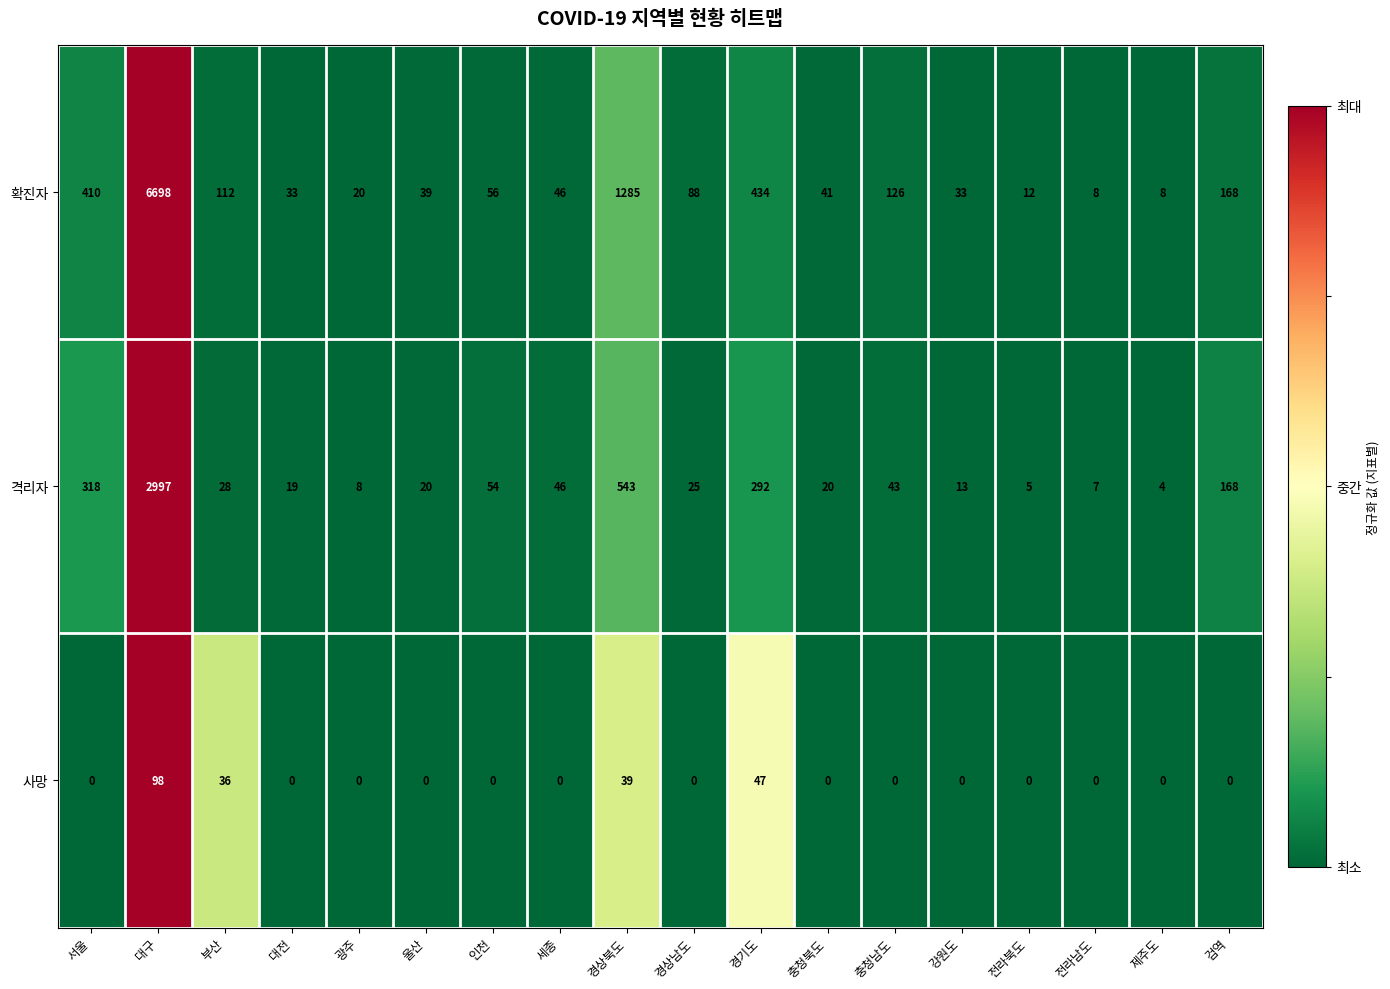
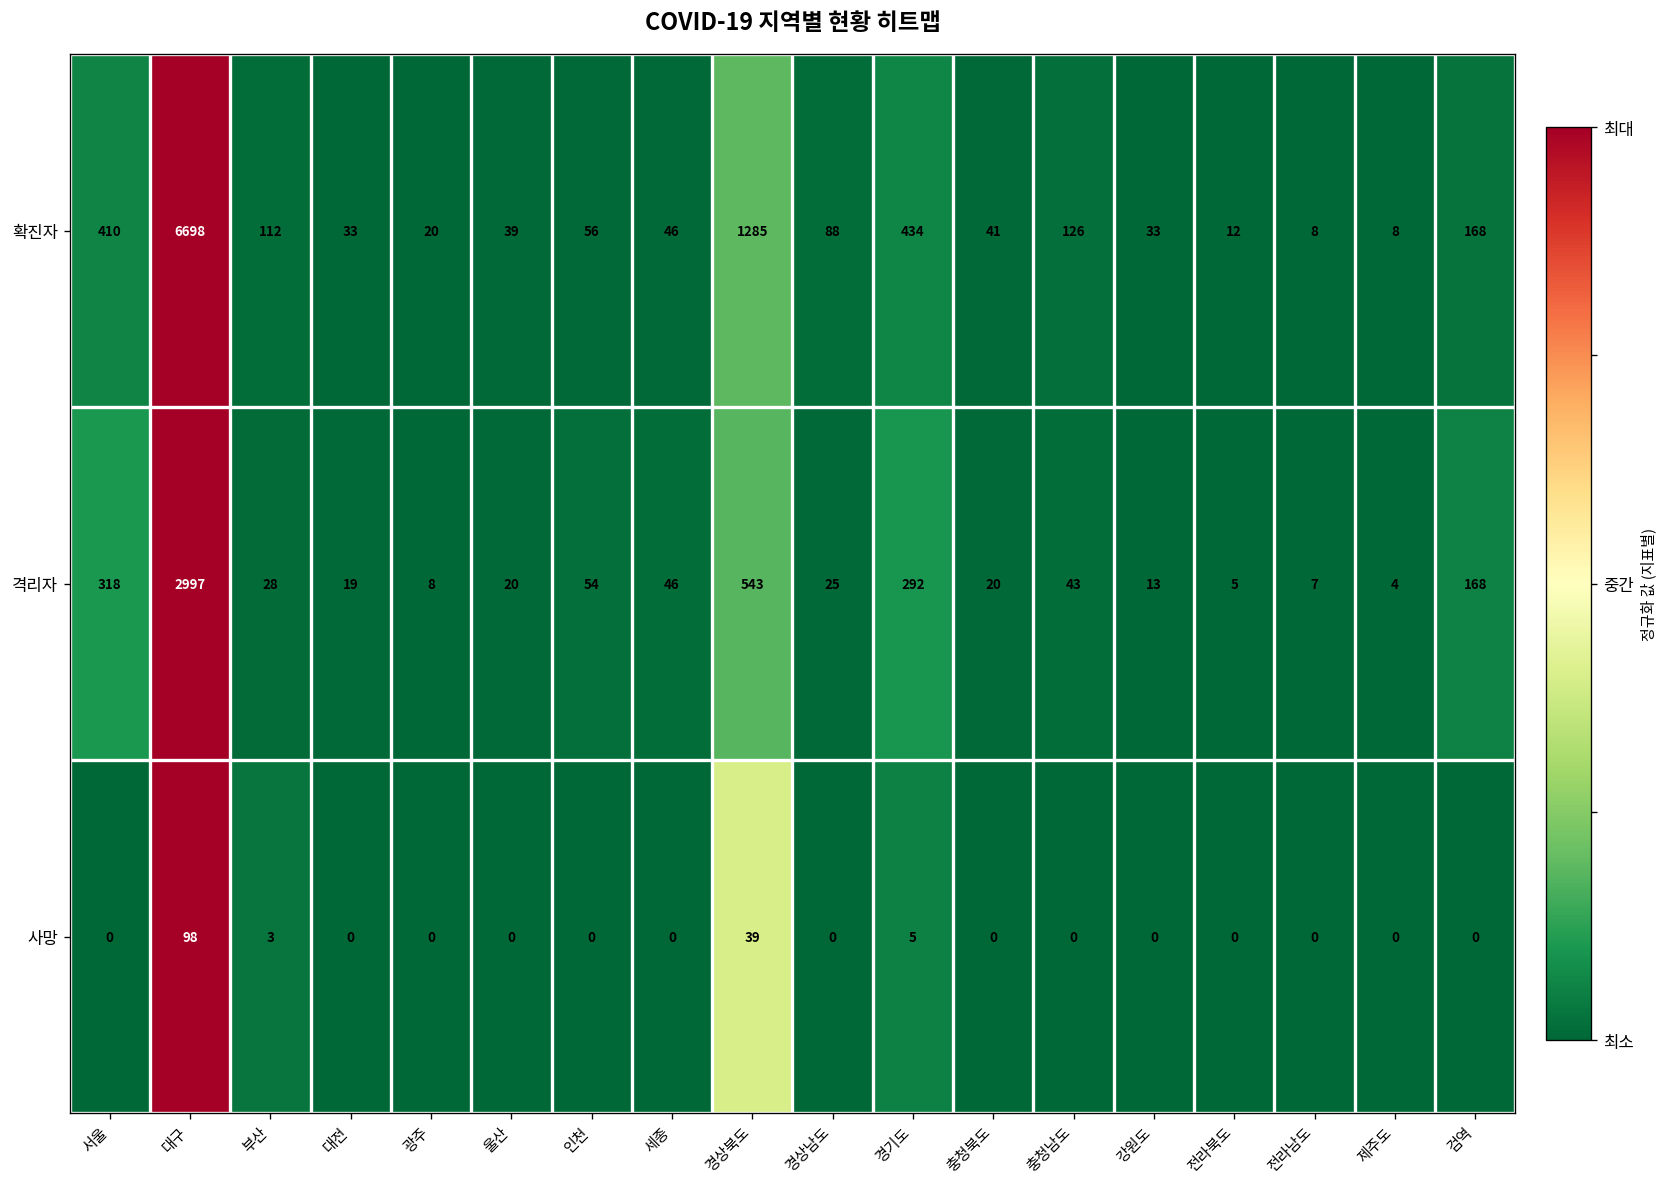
사망, 부산: 36 -> 3
사망, 경기도: 47 -> 5
